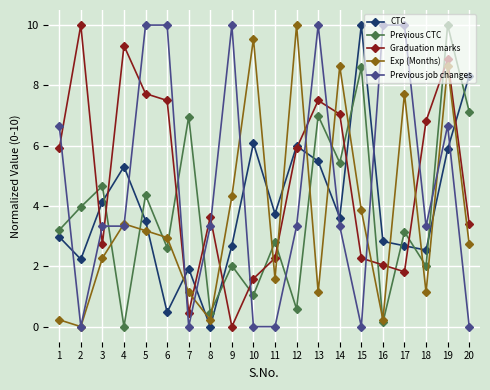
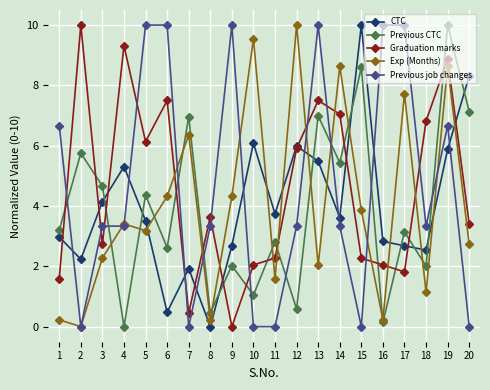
Graduation marks, 1: 5.9 -> 1.6
Previous CTC, 2: 4.0 -> 5.8
Graduation marks, 5: 7.7 -> 6.1
Exp (Months), 6: 3.0 -> 4.3
Exp (Months), 7: 1.1 -> 6.4
Graduation marks, 10: 1.6 -> 2.0
Exp (Months), 13: 1.1 -> 2.0
